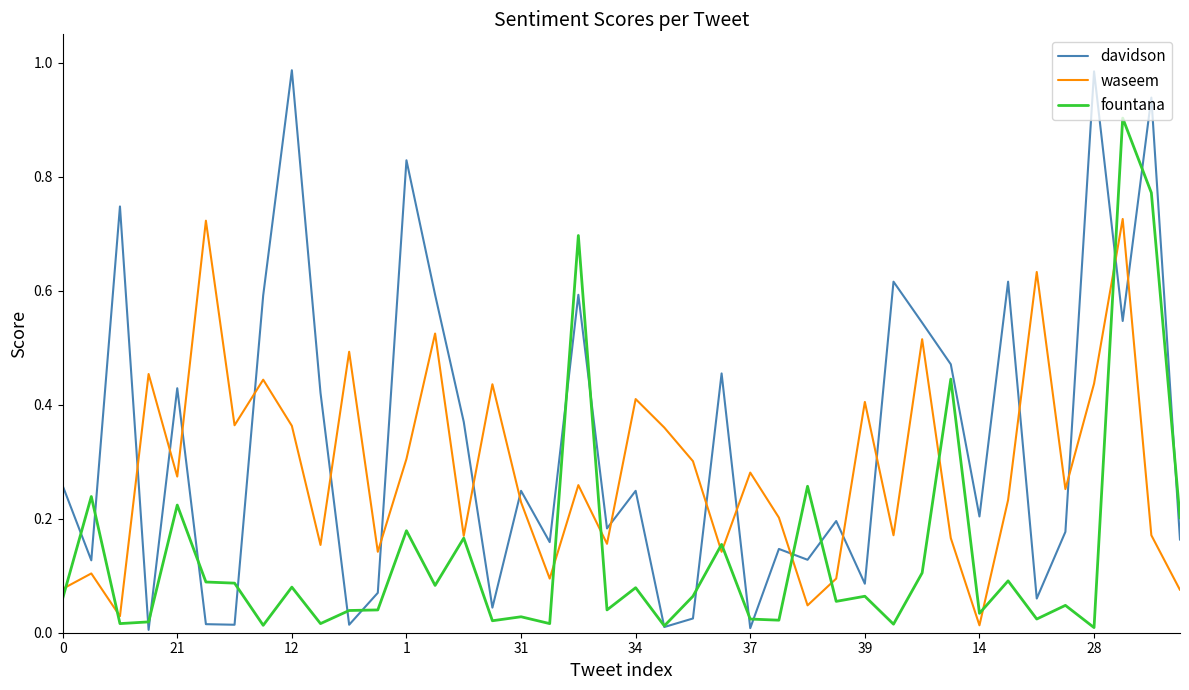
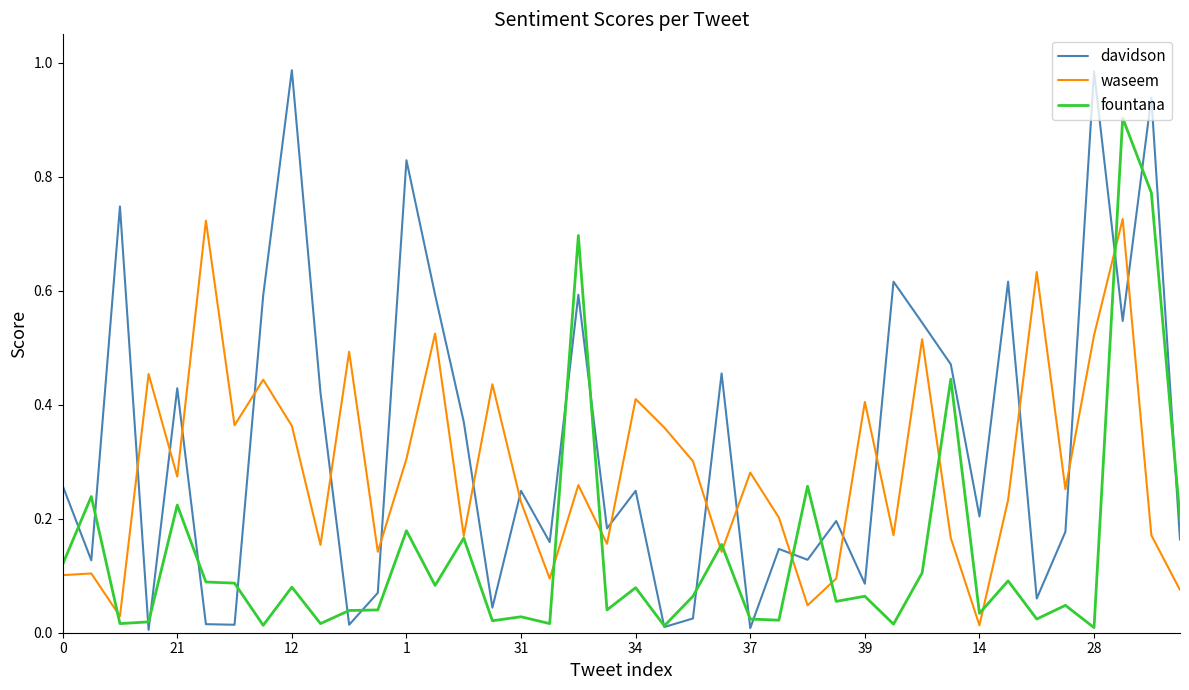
waseem, 0: 0.08 -> 0.10
fountana, 0: 0.06 -> 0.12
waseem, 28: 0.44 -> 0.52
